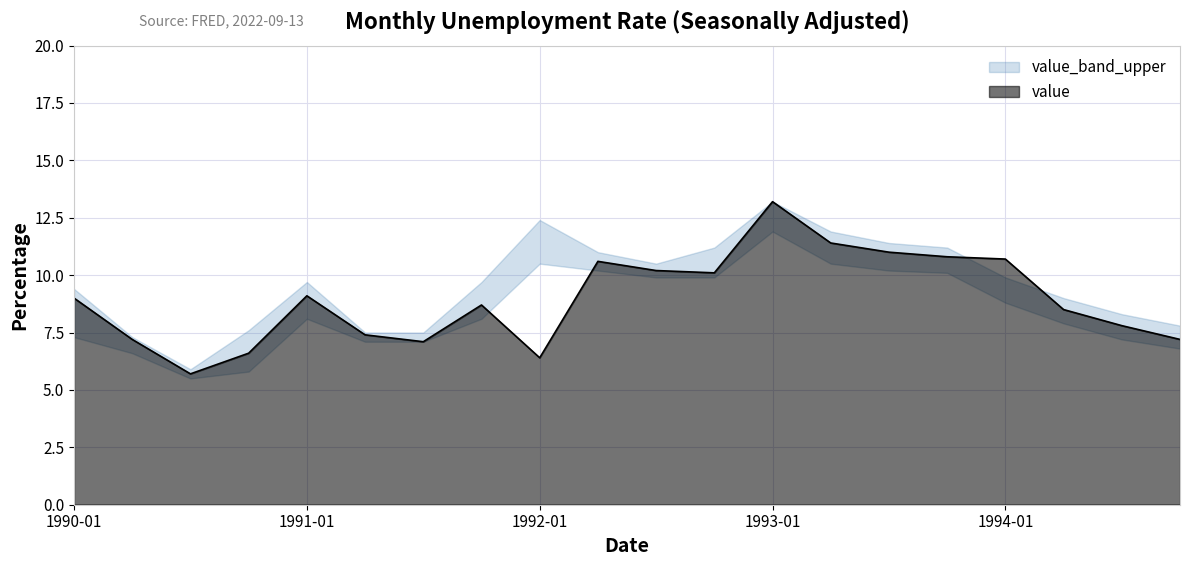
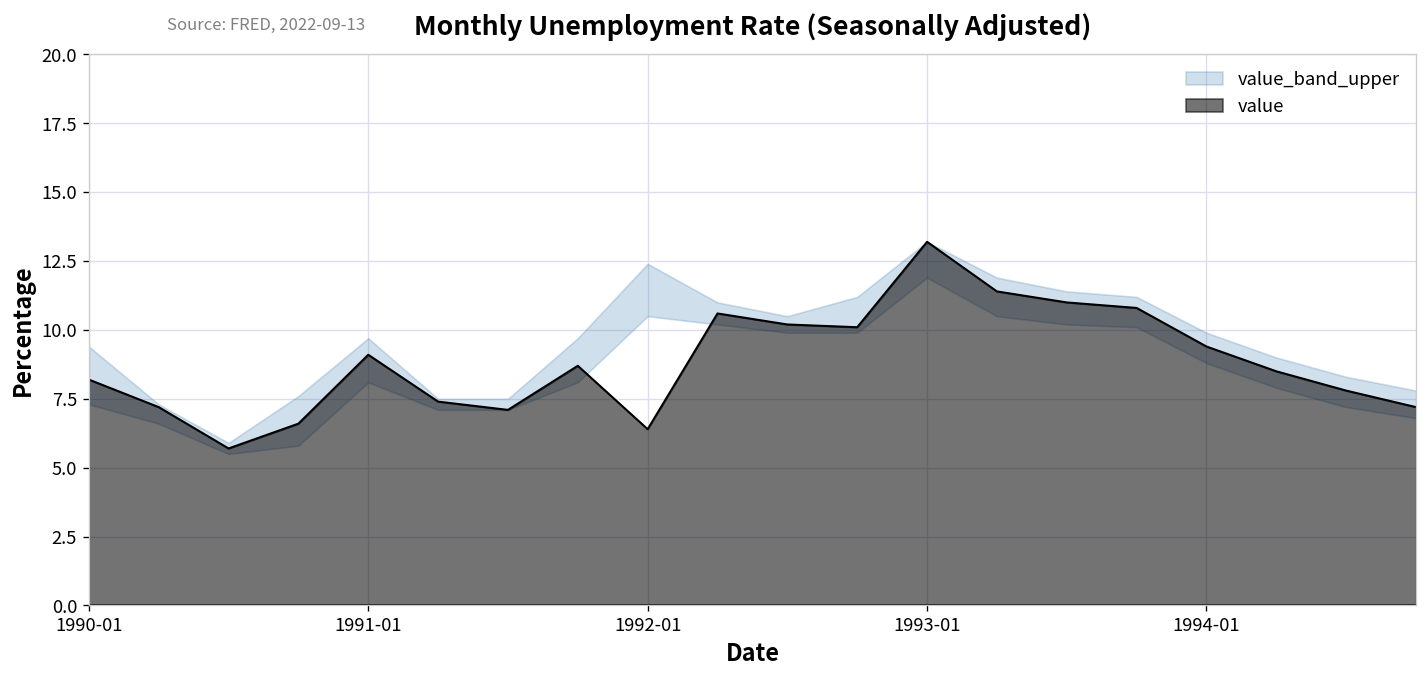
value, 1990-01: 9.0 -> 8.2
value, 1994-01: 10.7 -> 9.4
